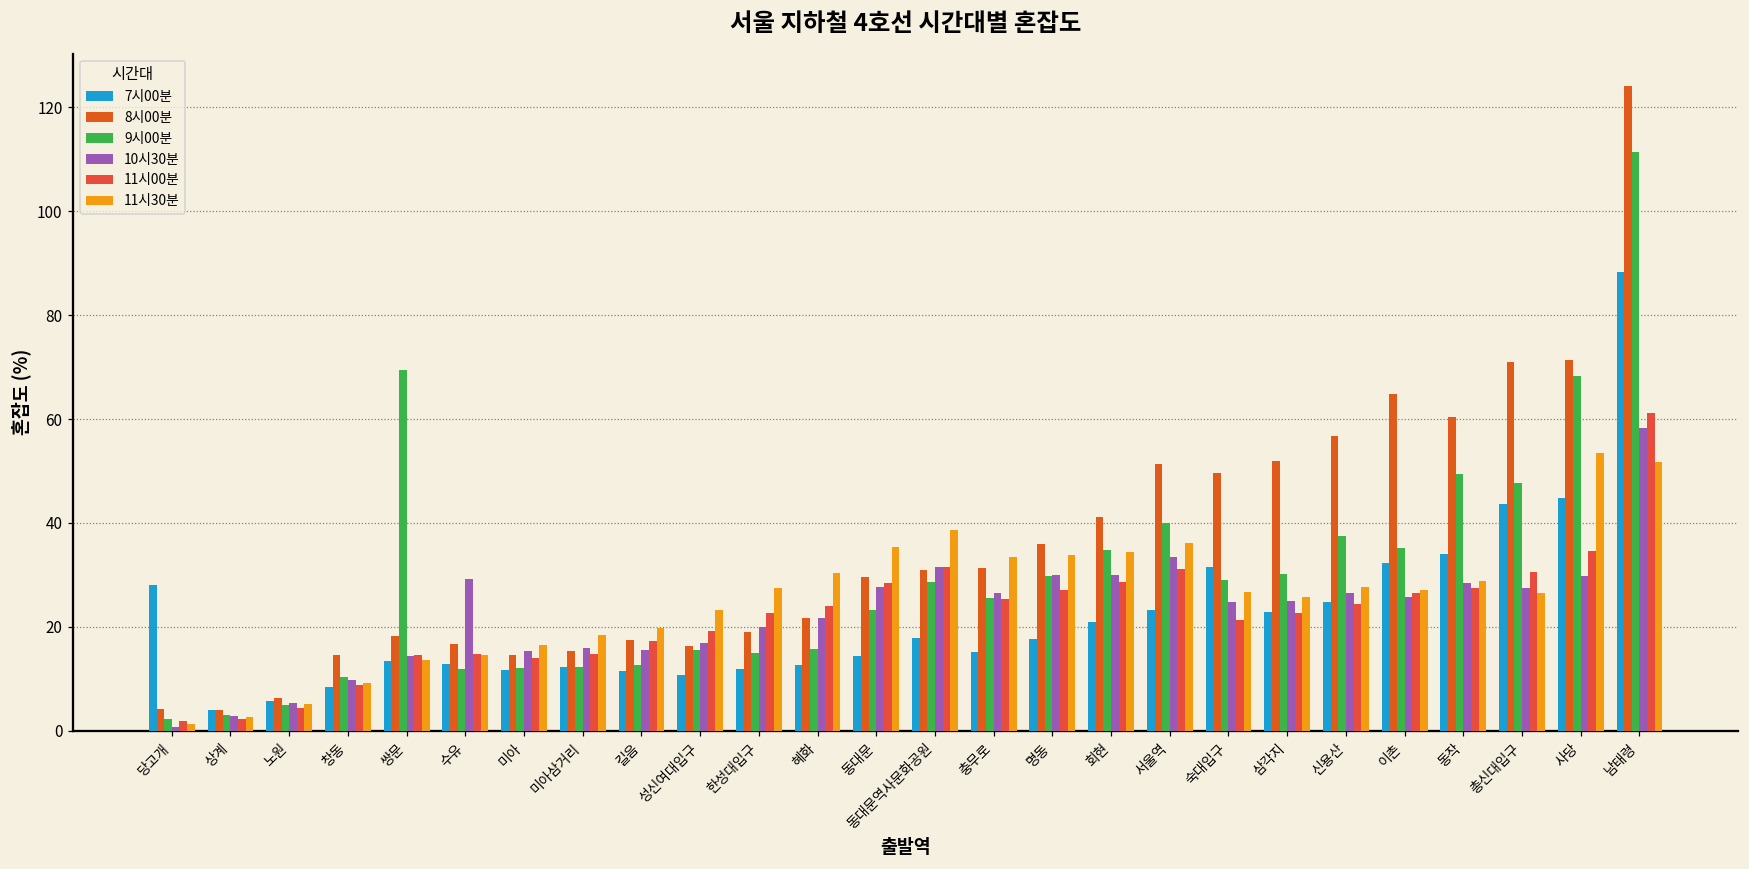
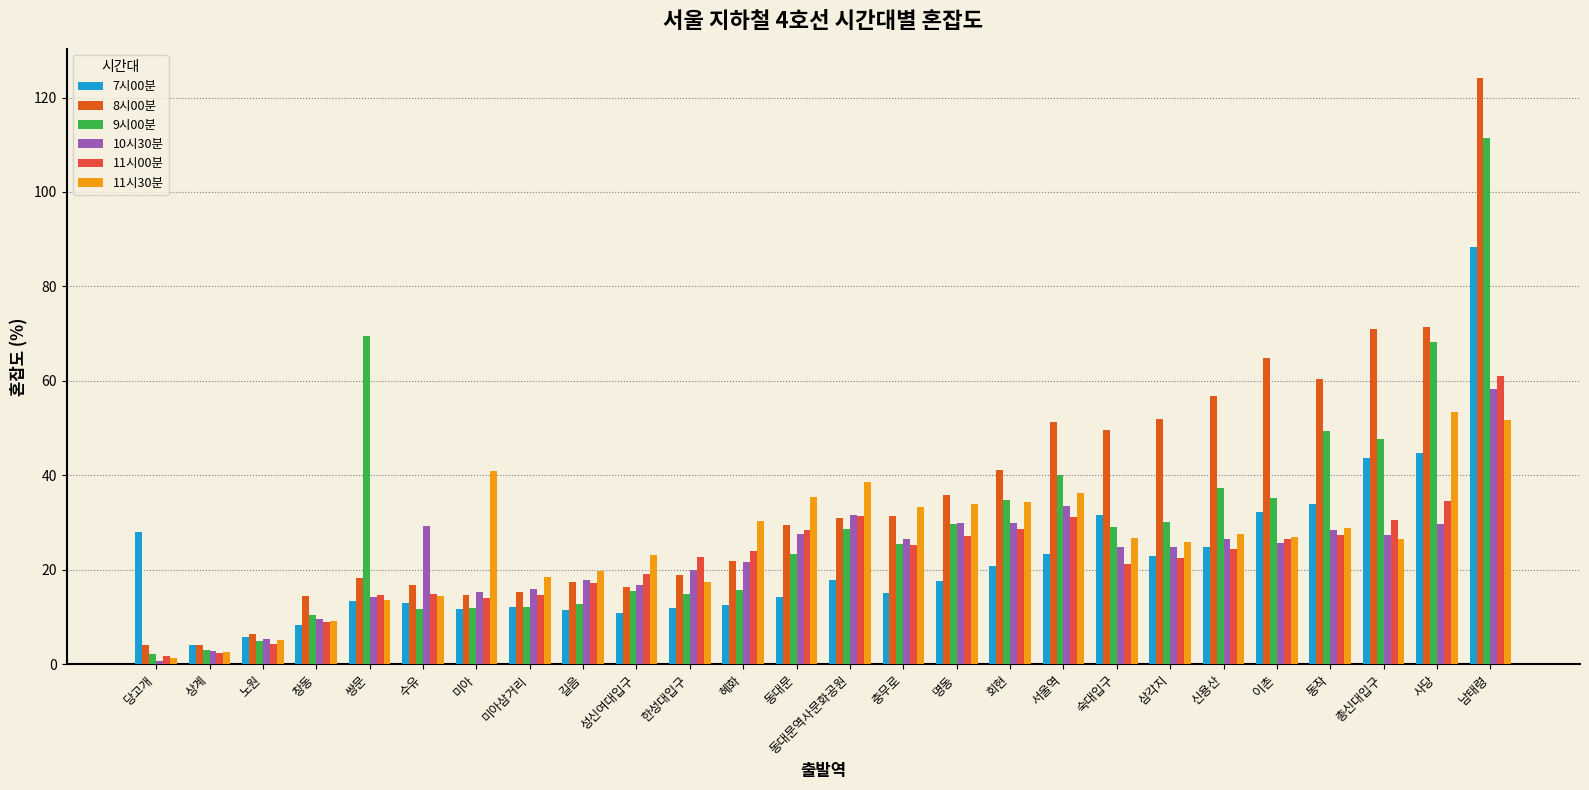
11시30분, 미아: 17 -> 41
10시30분, 길음: 16 -> 18
11시30분, 한성대입구: 28 -> 18
